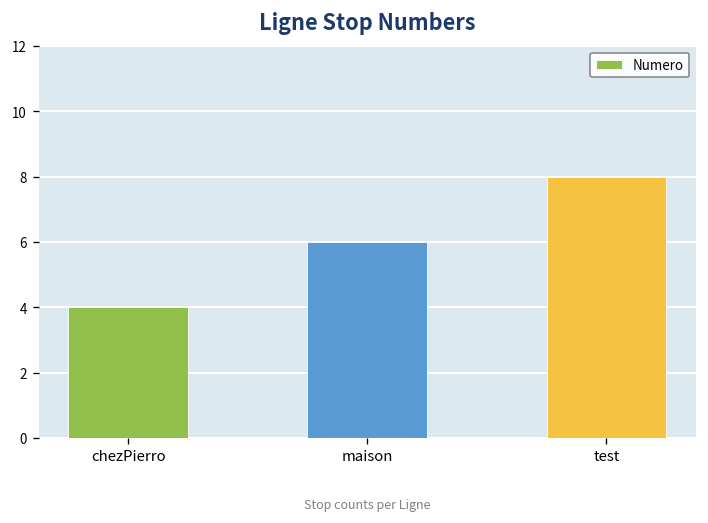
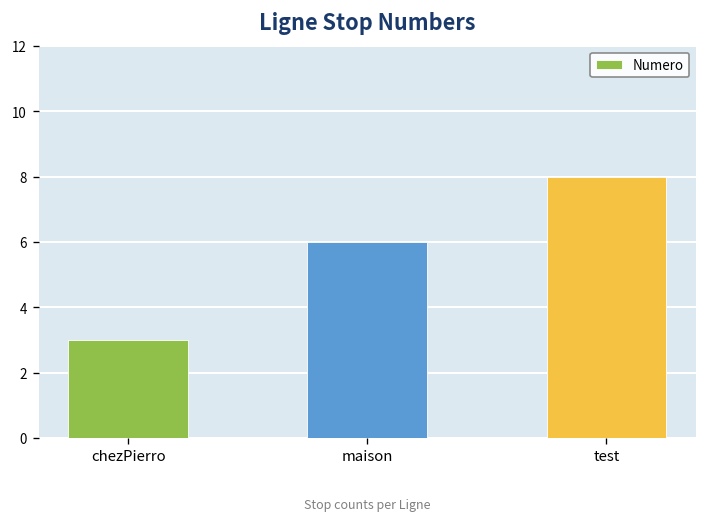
chezPierro: 4 -> 3
